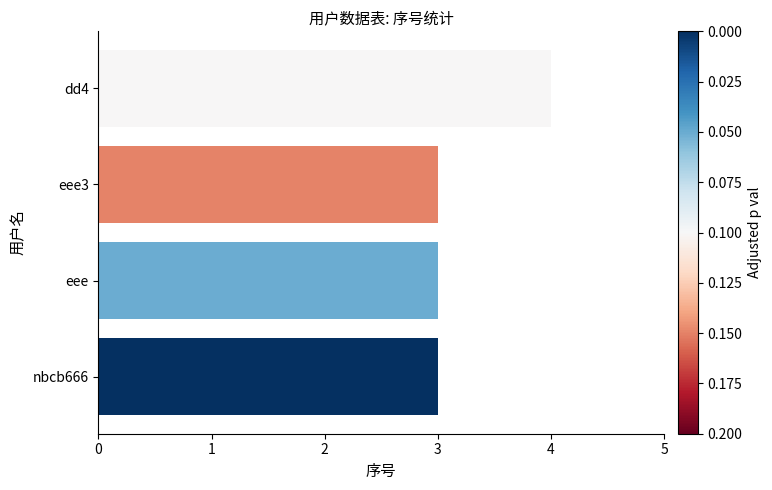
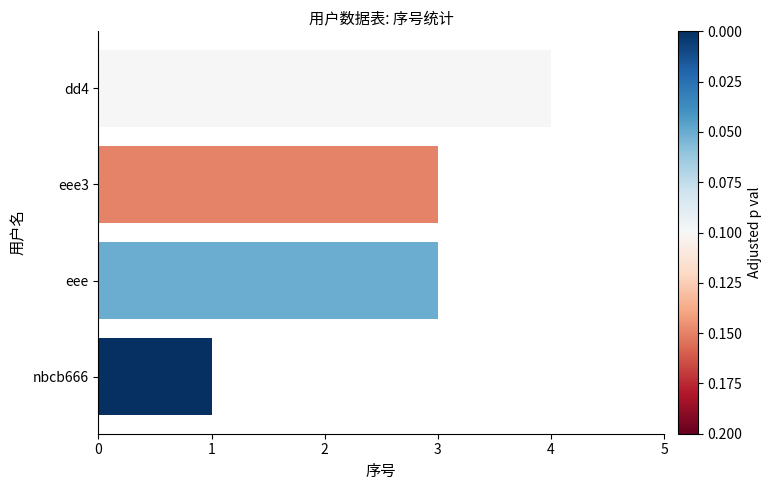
nbcb666: 3 -> 1
